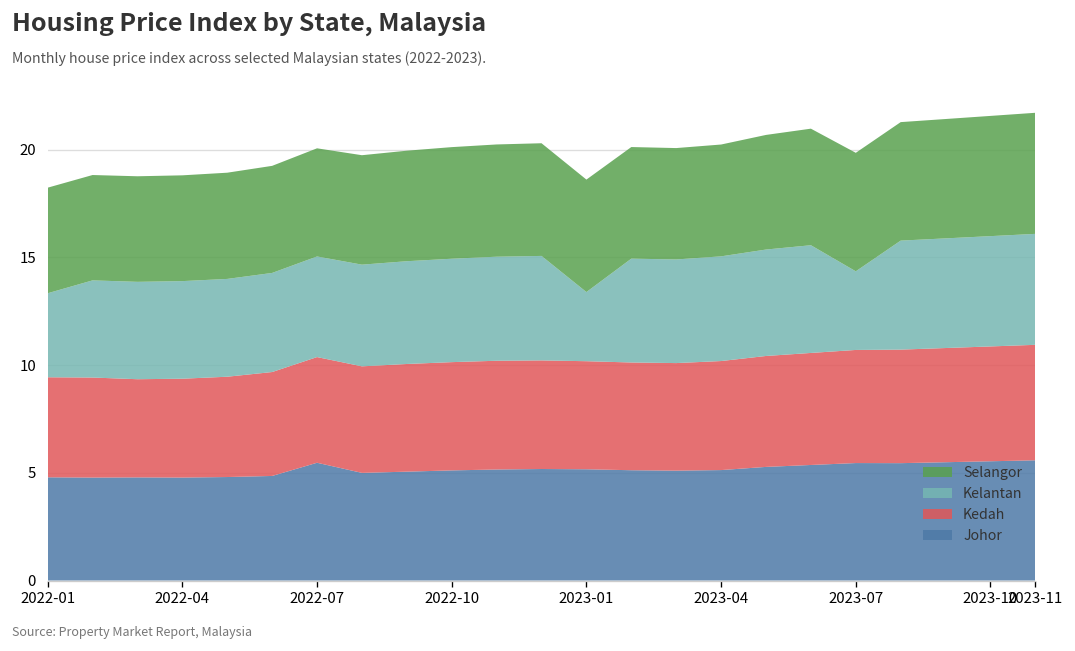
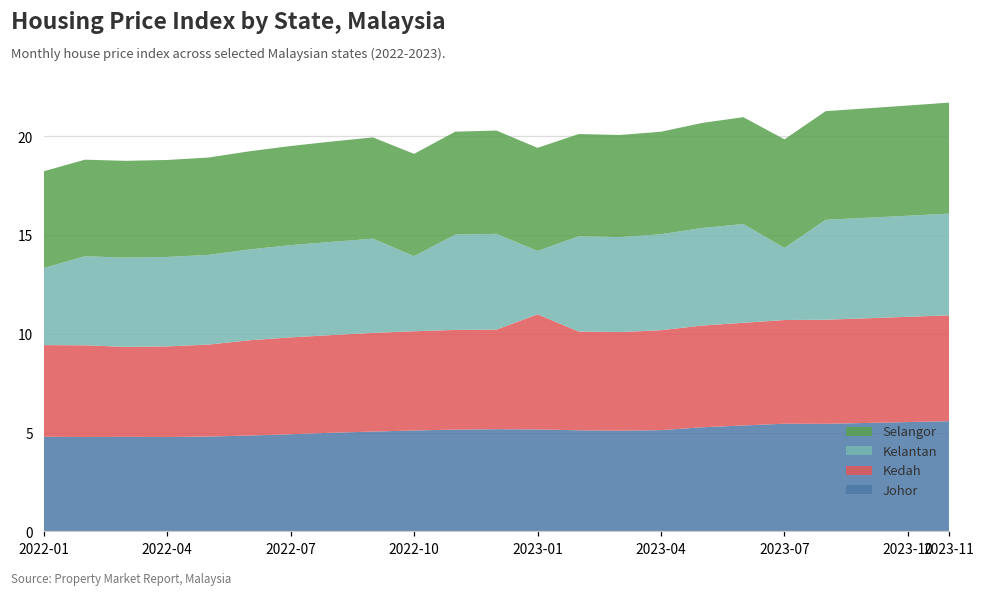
Johor, 2022-07: 5.5 -> 4.9
Kelantan, 2022-10: 4.8 -> 3.8
Kedah, 2023-01: 5.0 -> 5.8
